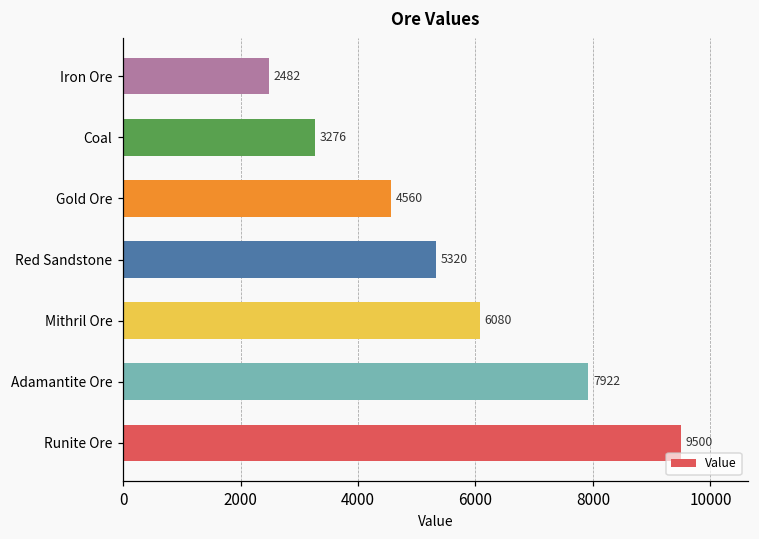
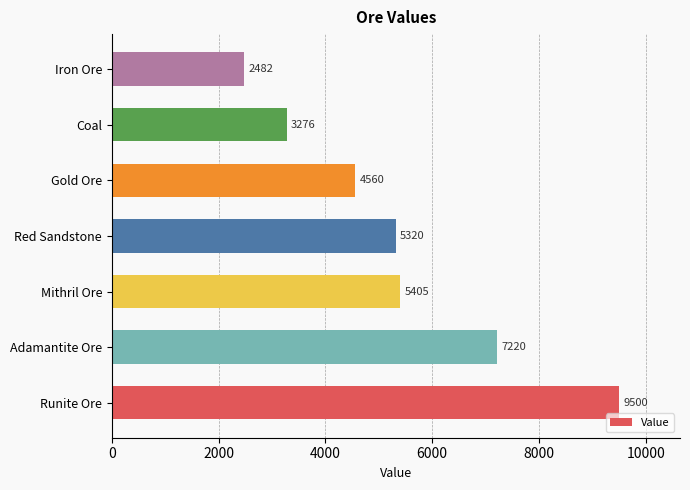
Mithril Ore: 6080 -> 5405
Adamantite Ore: 7922 -> 7220
